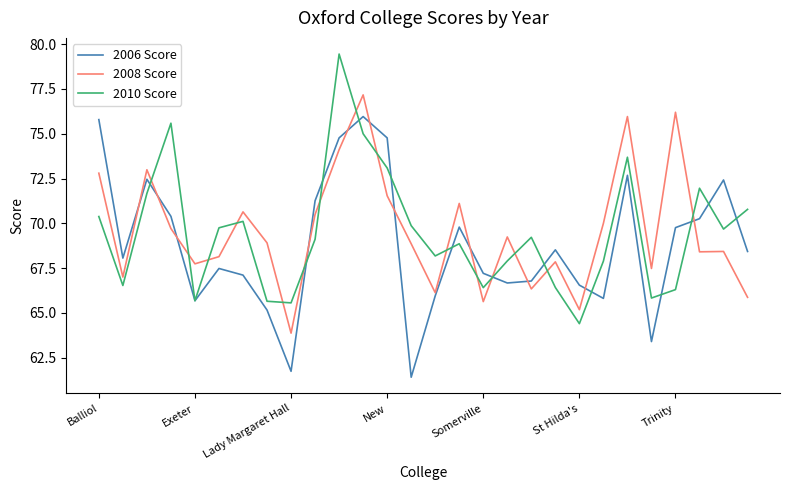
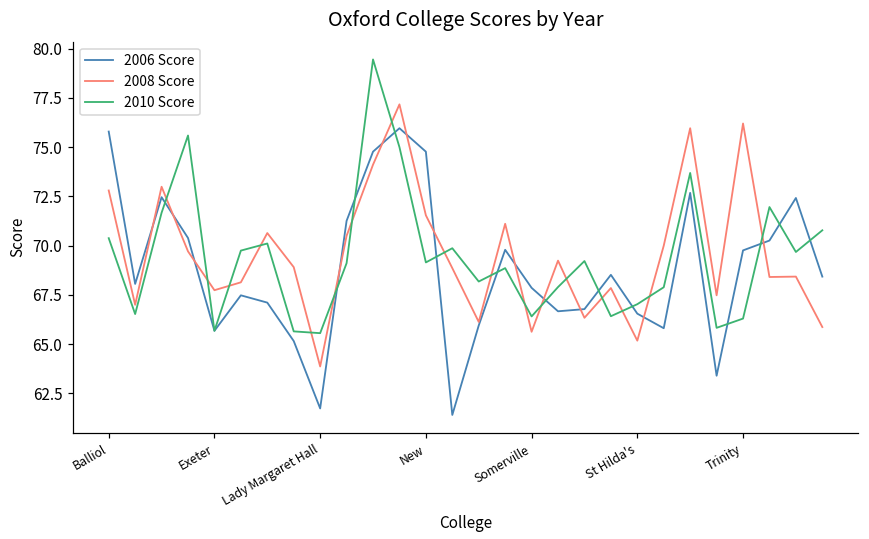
2010 Score, New: 73.1 -> 69.2
2006 Score, Somerville: 67.2 -> 67.9
2010 Score, St Hilda's: 64.4 -> 67.0
